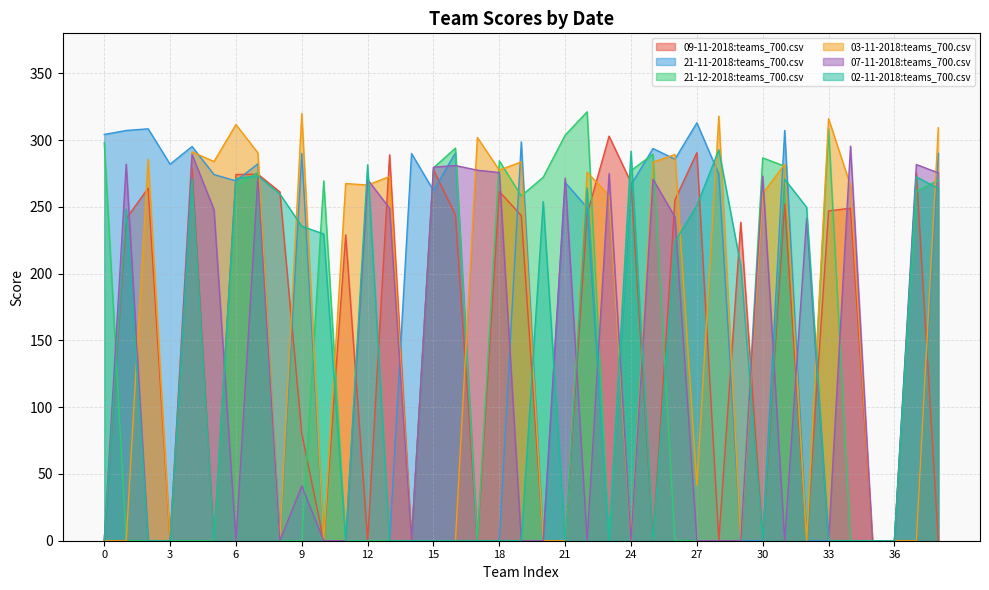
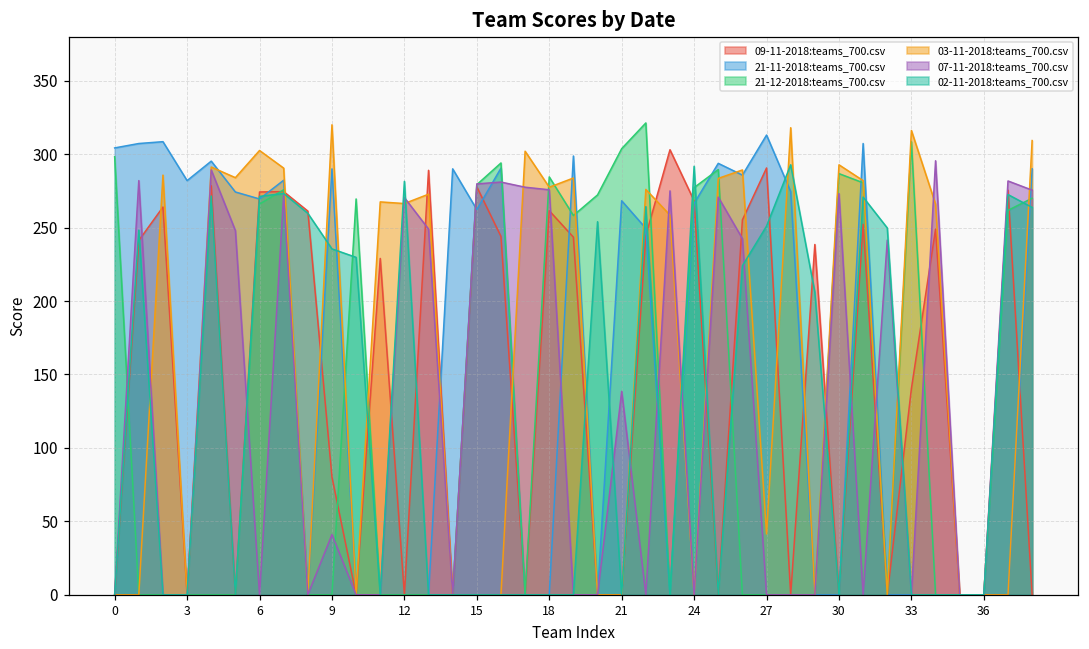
03-11-2018:teams_700.csv, 6: 312 -> 303
07-11-2018:teams_700.csv, 21: 272 -> 139
03-11-2018:teams_700.csv, 30: 260 -> 293
09-11-2018:teams_700.csv, 33: 247 -> 140
